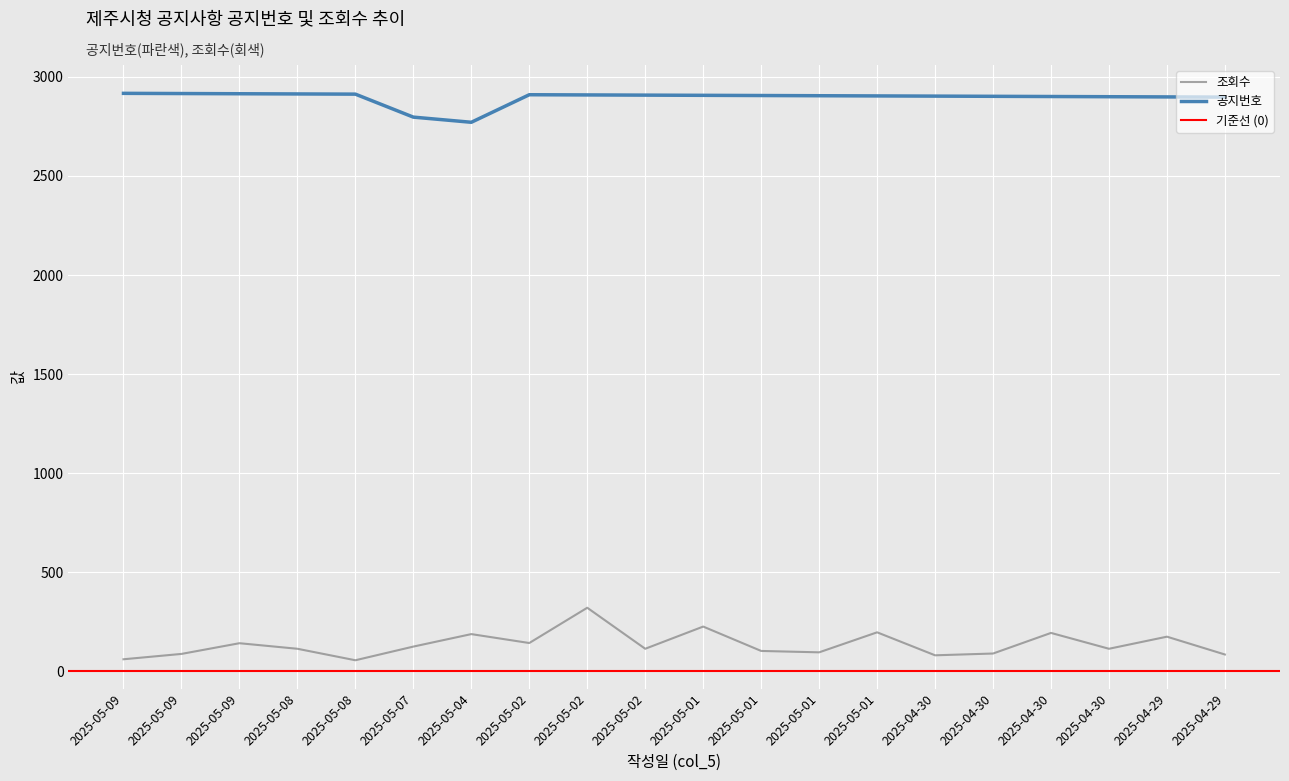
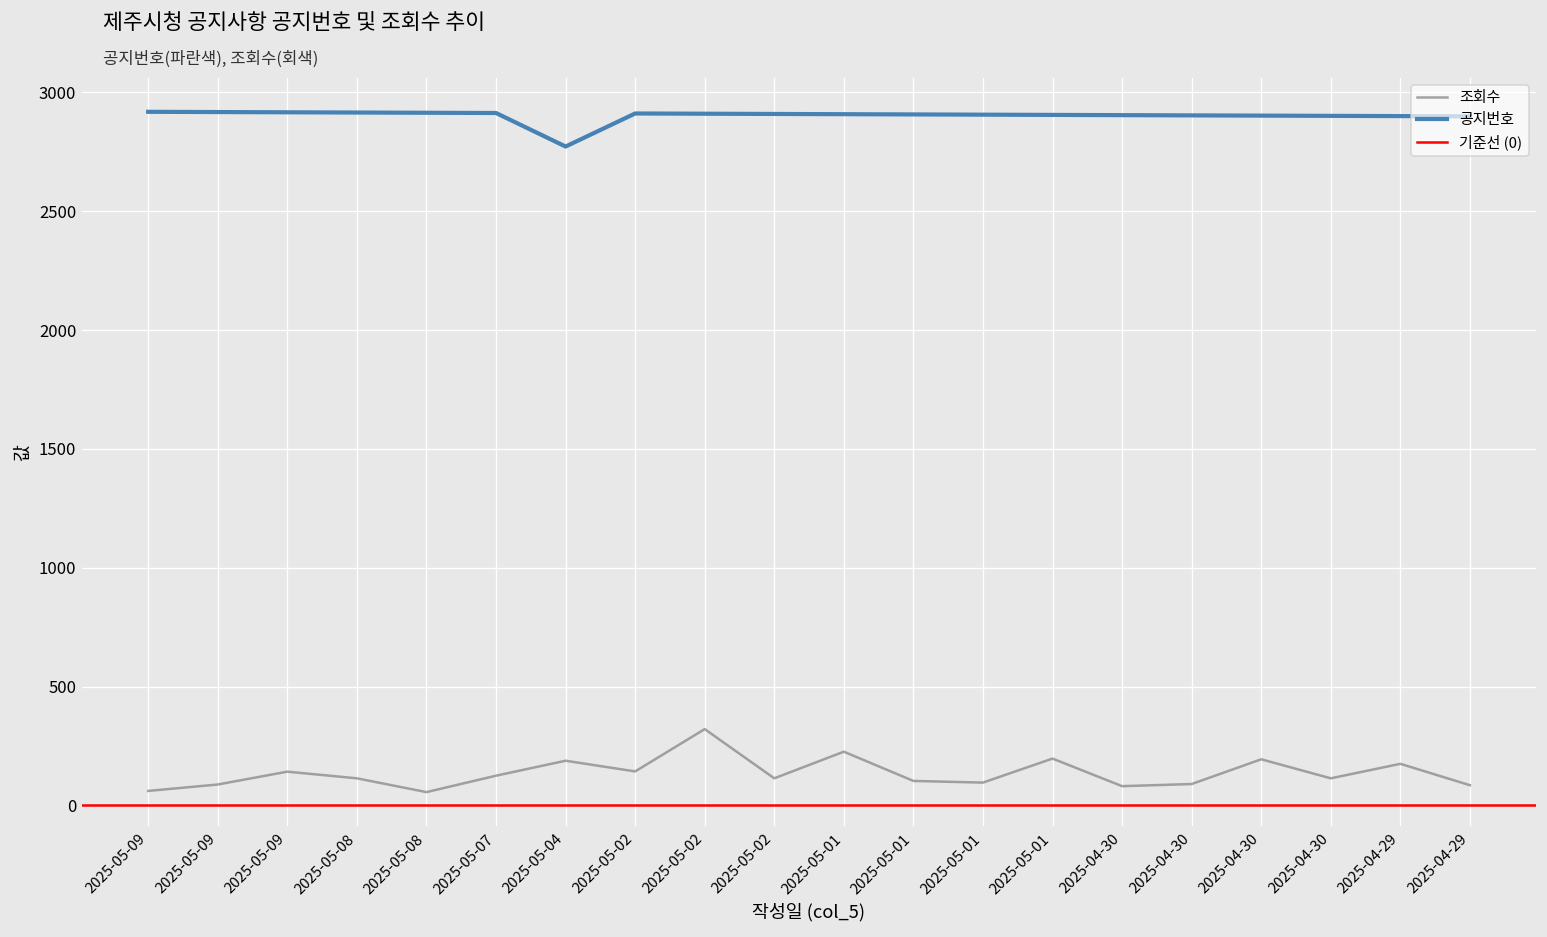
공지번호, 2025-05-07: 2800 -> 2910
